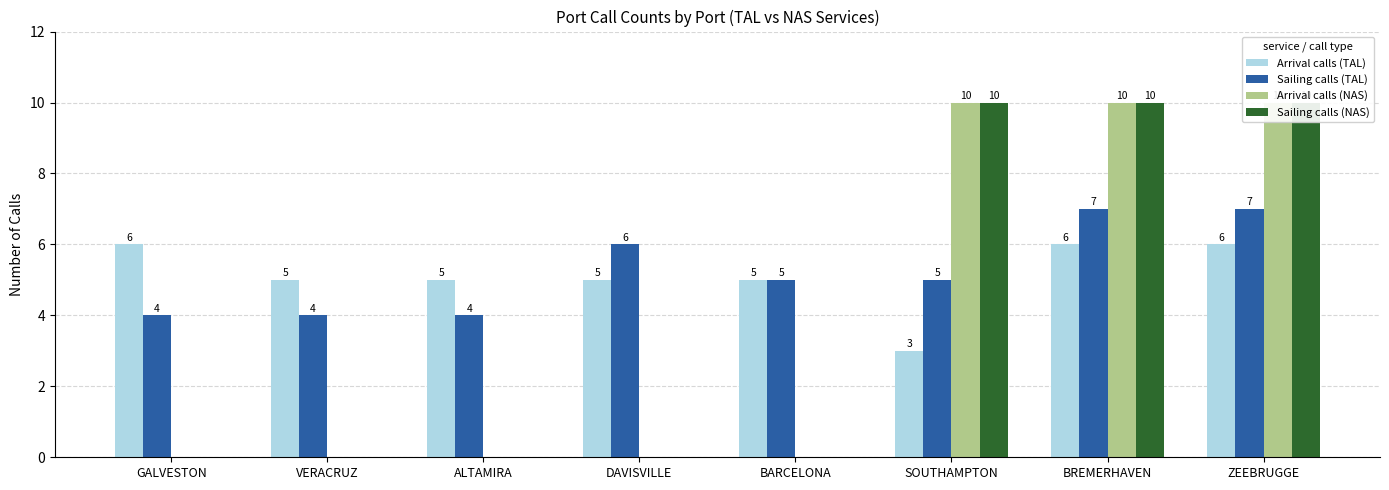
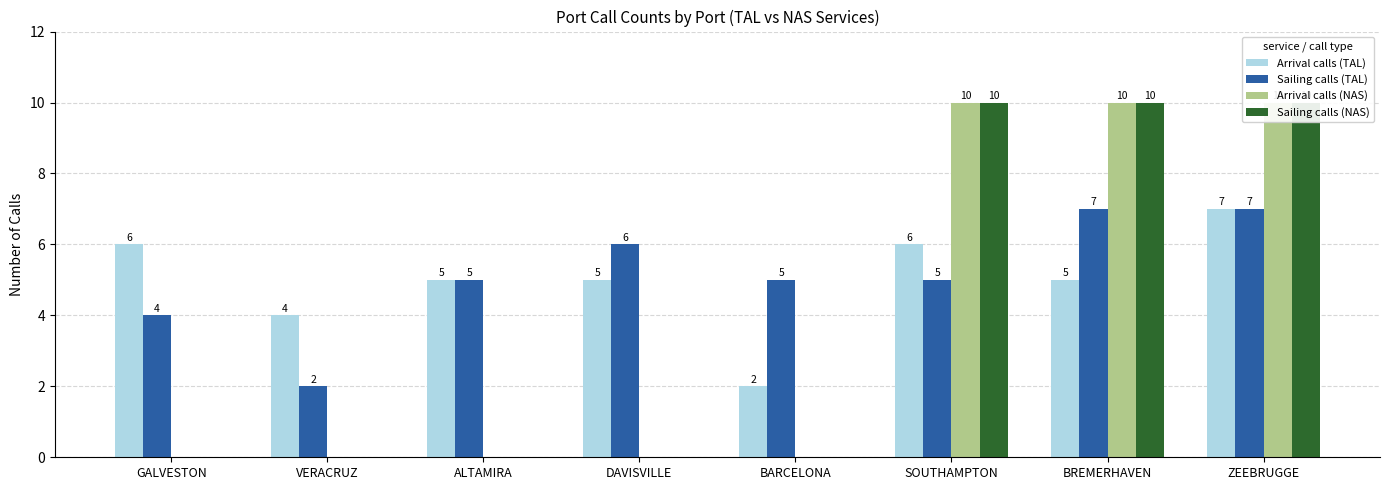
Arrival calls (TAL), VERACRUZ: 5 -> 4
Sailing calls (TAL), VERACRUZ: 4 -> 2
Sailing calls (TAL), ALTAMIRA: 4 -> 5
Arrival calls (TAL), BARCELONA: 5 -> 2
Arrival calls (TAL), SOUTHAMPTON: 3 -> 6
Arrival calls (TAL), BREMERHAVEN: 6 -> 5
Arrival calls (TAL), ZEEBRUGGE: 6 -> 7
